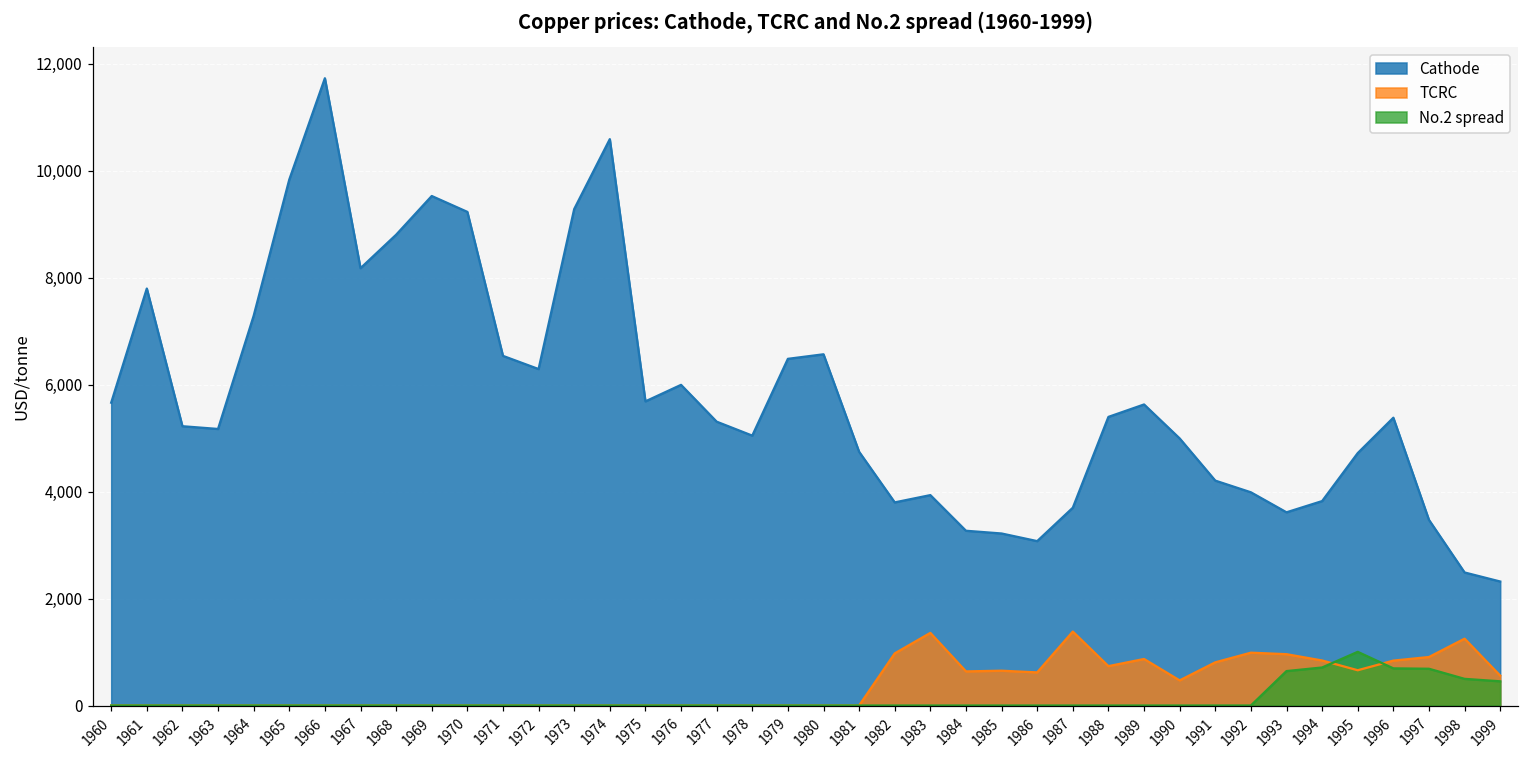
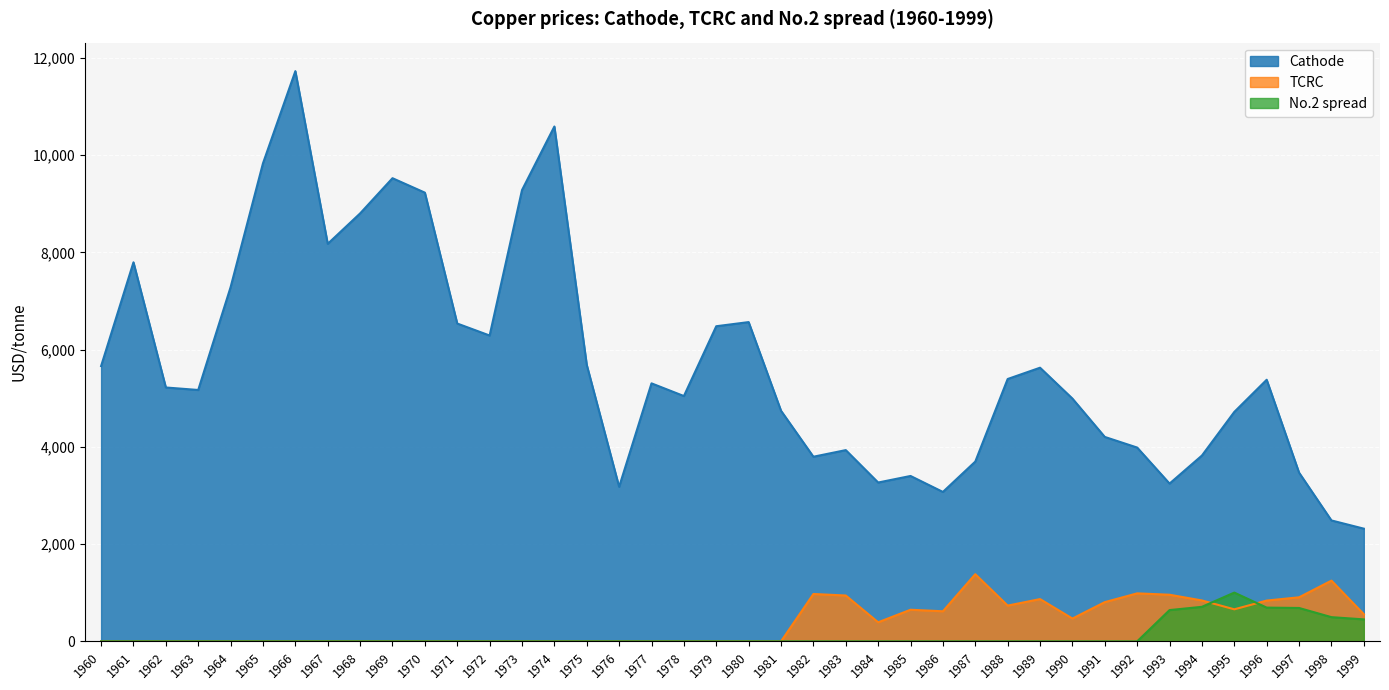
Cathode, 1976: 6,000 -> 3,200
TCRC, 1983: 1,400 -> 900
TCRC, 1984: 600 -> 400
Cathode, 1985: 3,200 -> 3,400
Cathode, 1993: 3,600 -> 3,200
